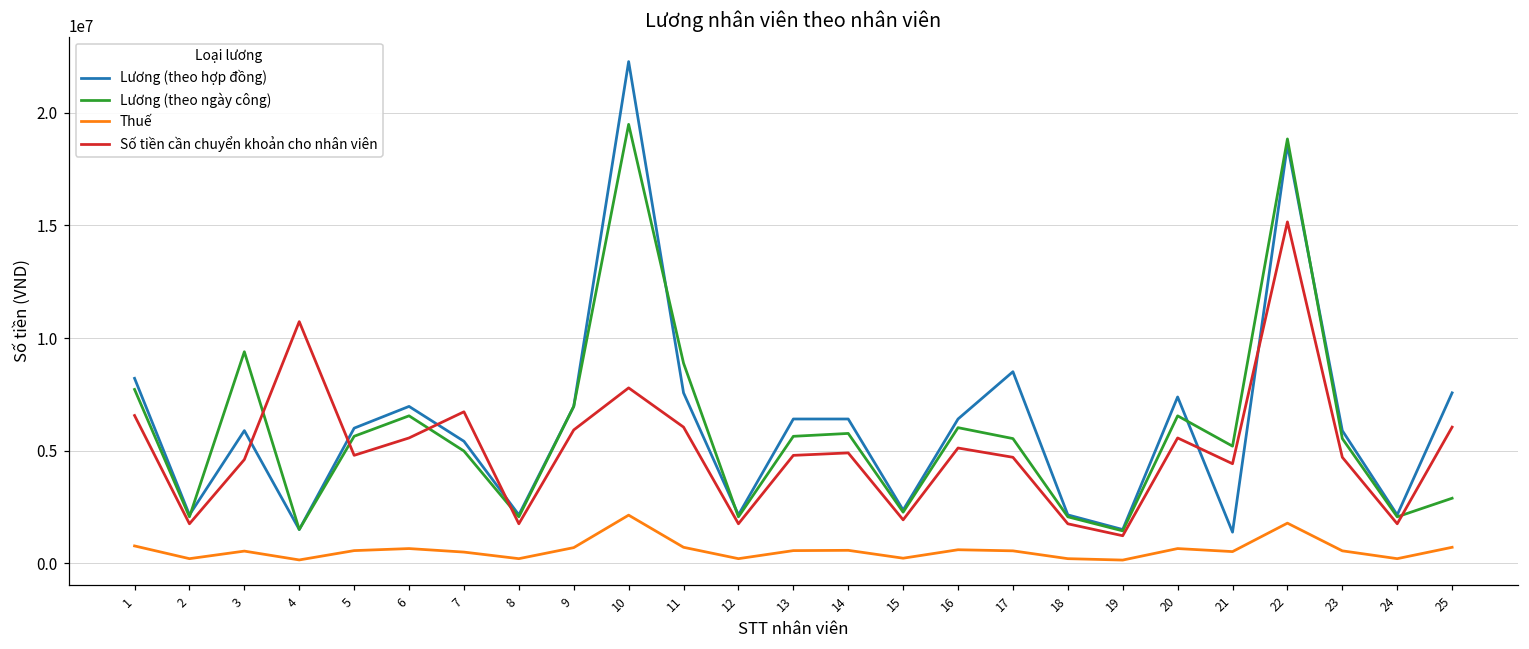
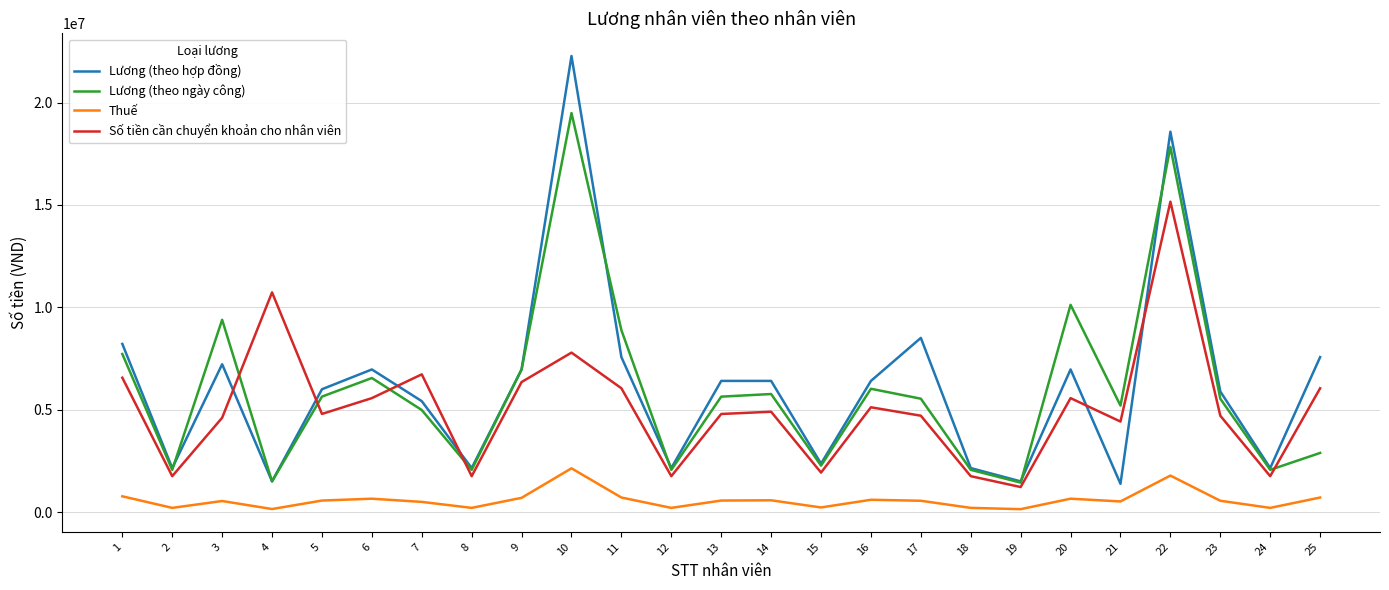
Lương (theo hợp đồng), 3: 5900000 -> 7200000
Số tiền cần chuyển khoản cho nhân viên, 9: 5900000 -> 6400000
Lương (theo hợp đồng), 20: 7400000 -> 7000000
Lương (theo ngày công), 20: 6500000 -> 10100000
Lương (theo ngày công), 22: 18800000 -> 17800000
